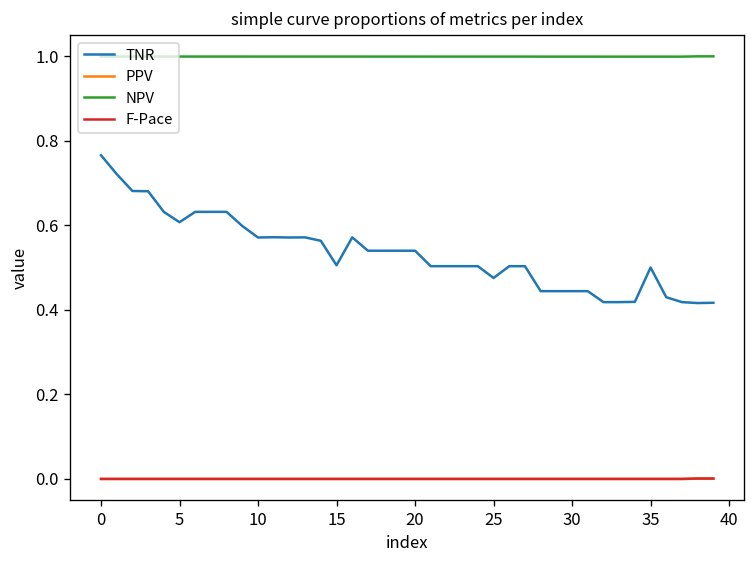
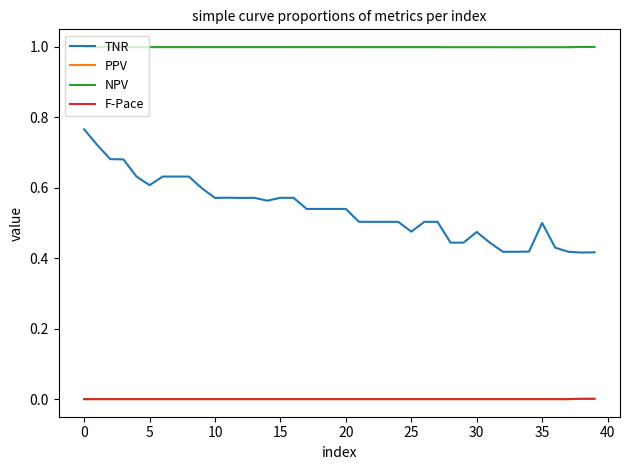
TNR, 15: 0.51 -> 0.57
TNR, 30: 0.44 -> 0.47
